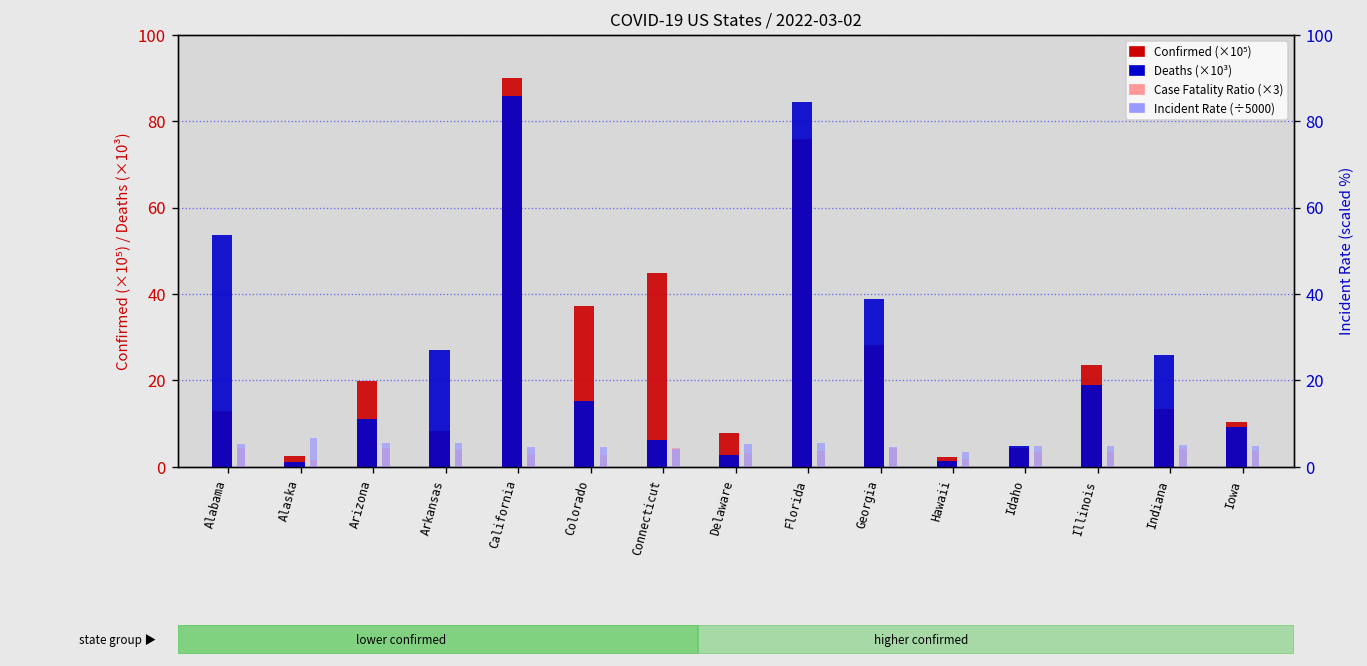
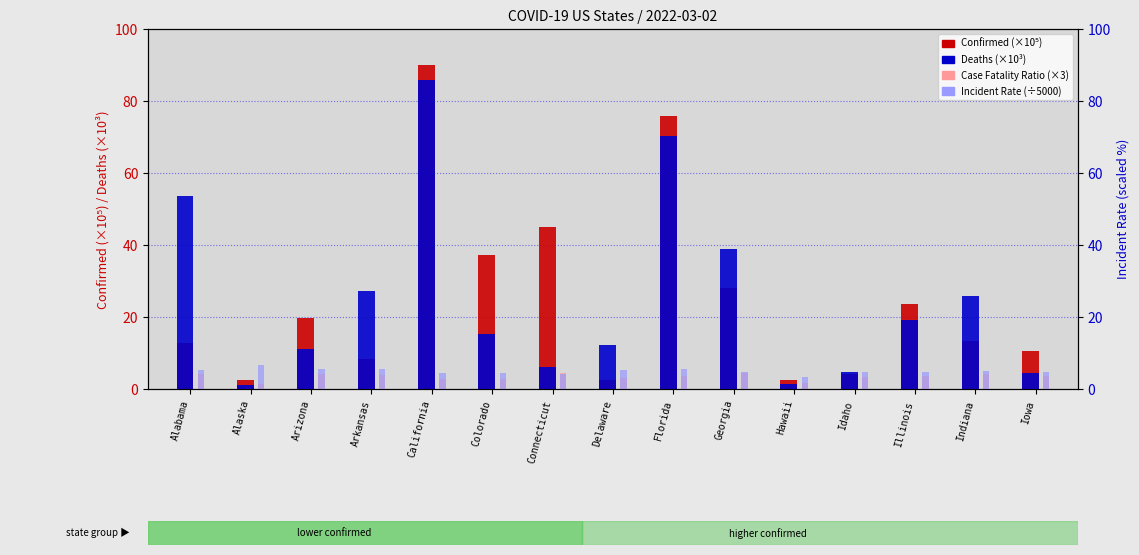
Confirmed (×10⁵), Delaware: 8 -> 3
Deaths (×10³), Delaware: 3 -> 12
Deaths (×10³), Florida: 84 -> 70
Deaths (×10³), Iowa: 9 -> 4
